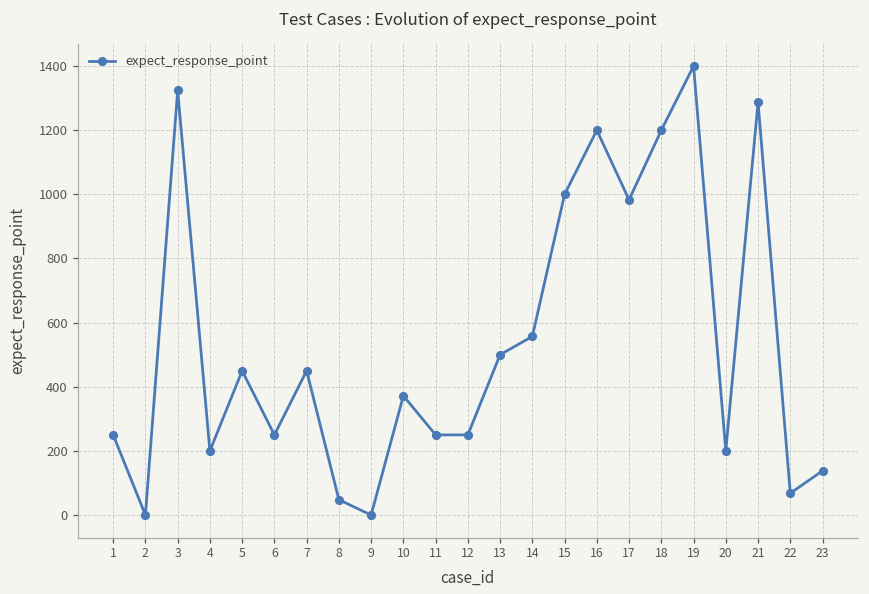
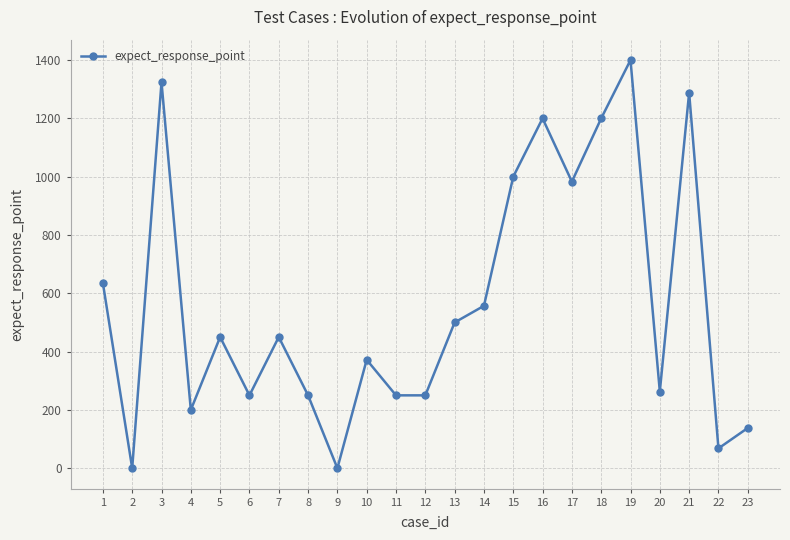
1: 250 -> 640
8: 50 -> 250
20: 200 -> 260
